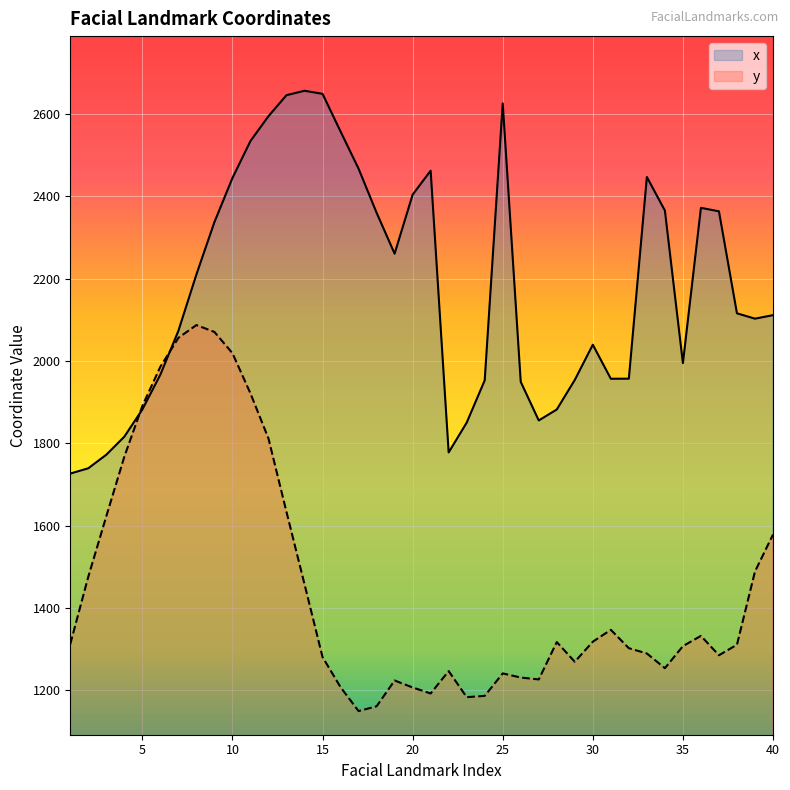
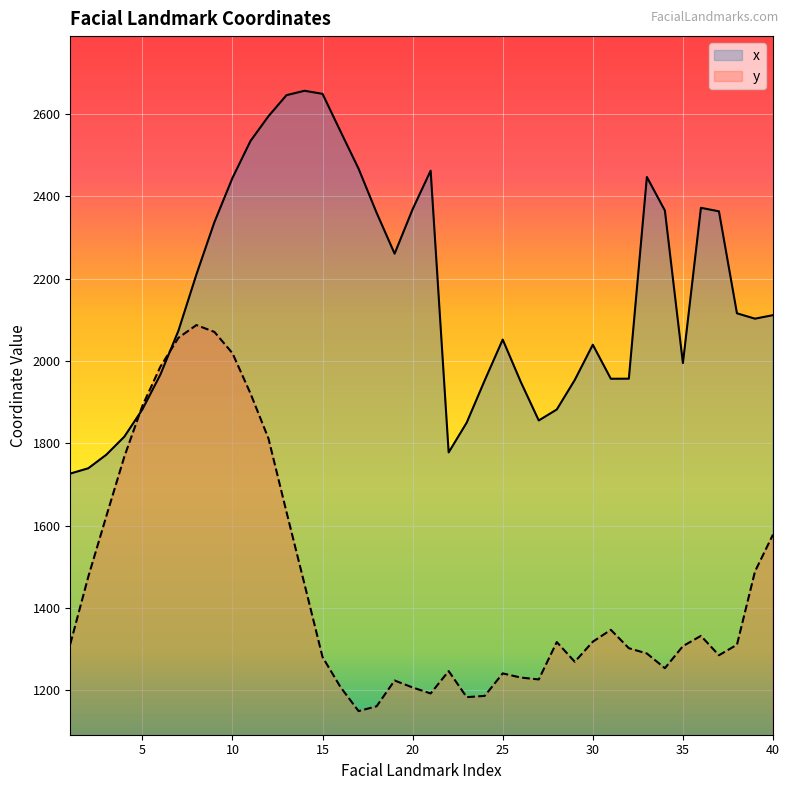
x, 20: 2400 -> 2370
x, 25: 2630 -> 2050
